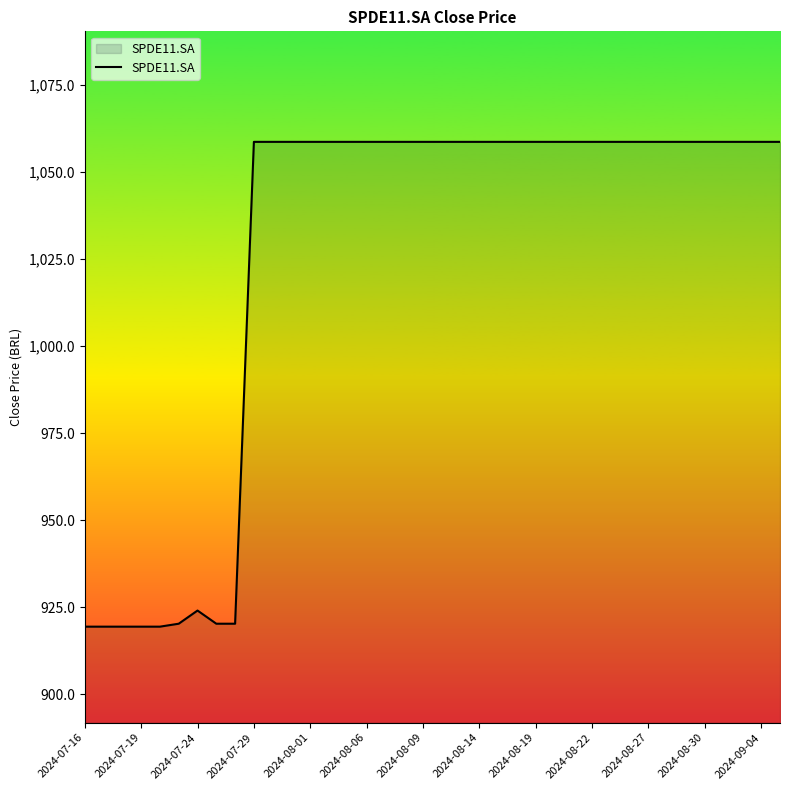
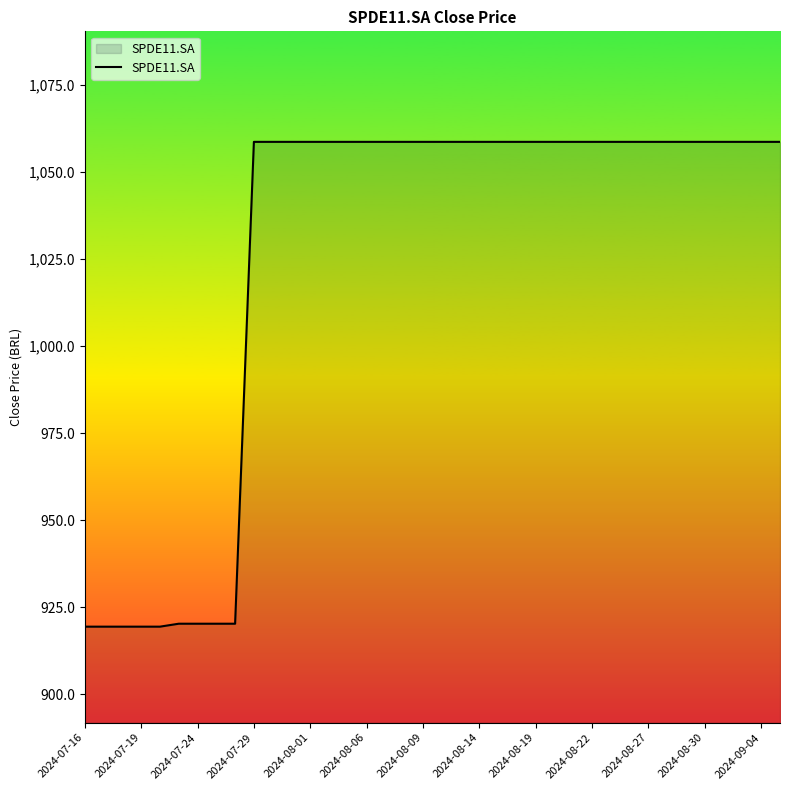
2024-07-24: 924 -> 920
